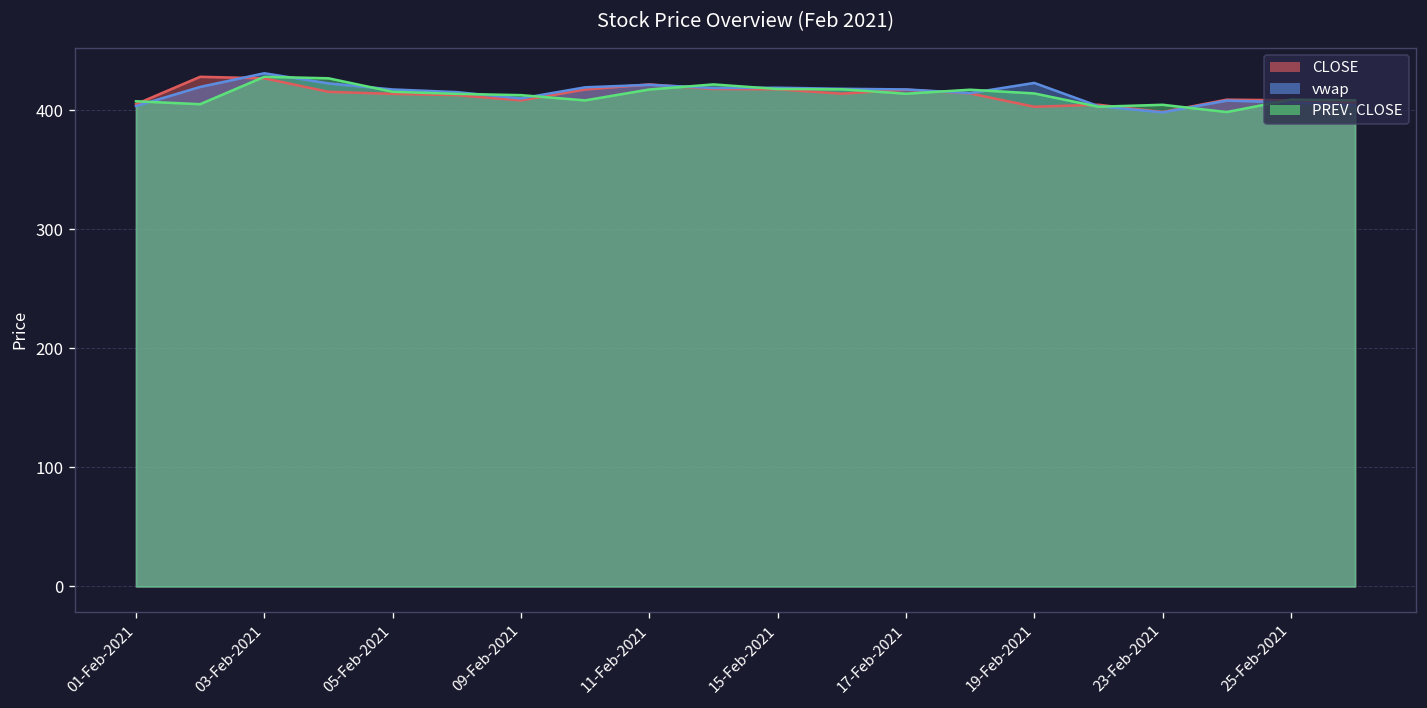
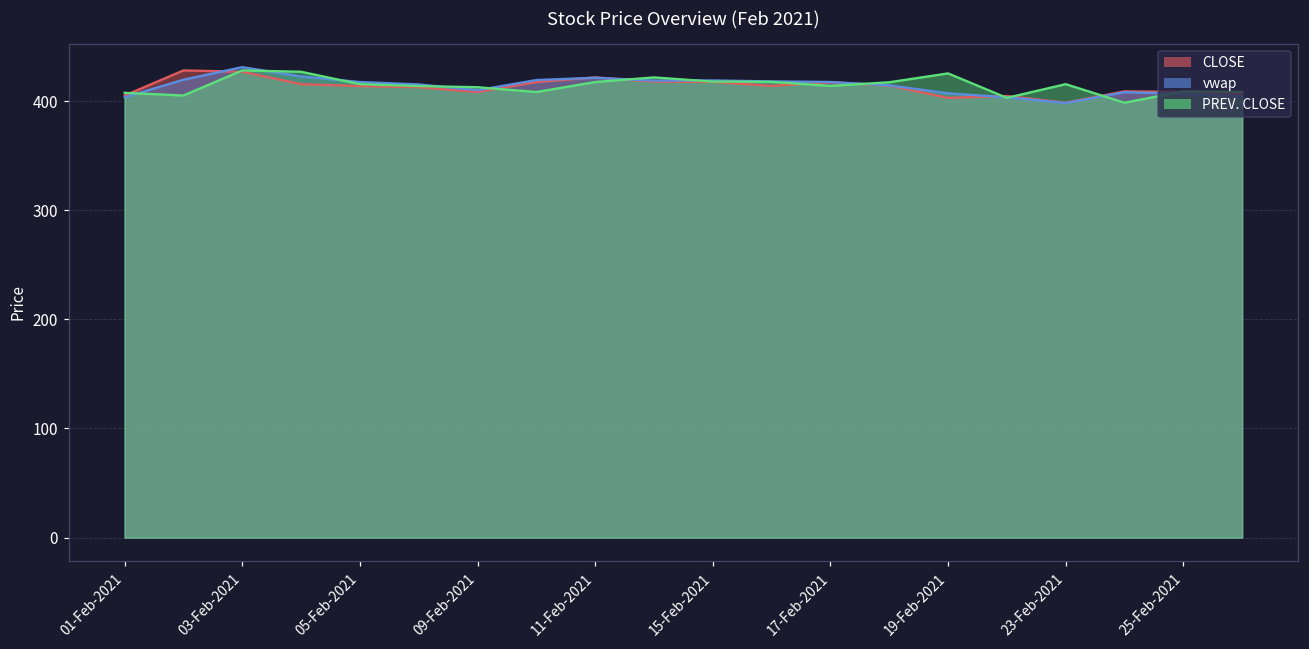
vwap, 19-Feb-2021: 420 -> 410
PREV. CLOSE, 19-Feb-2021: 410 -> 430
PREV. CLOSE, 23-Feb-2021: 400 -> 420
